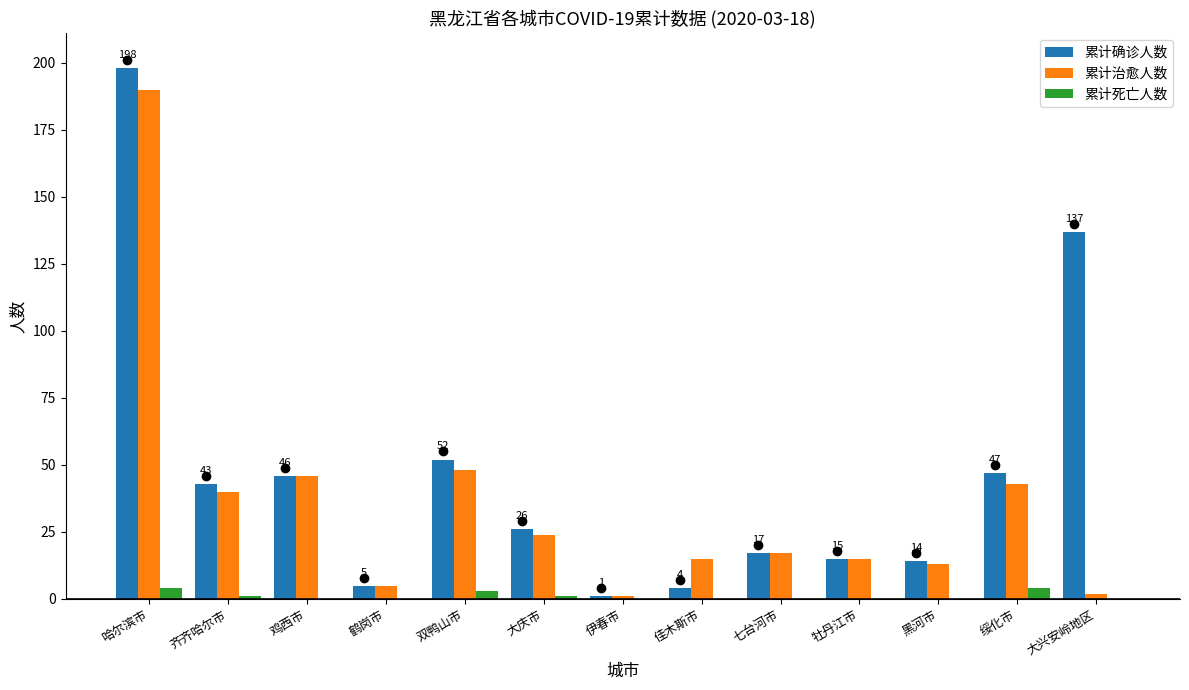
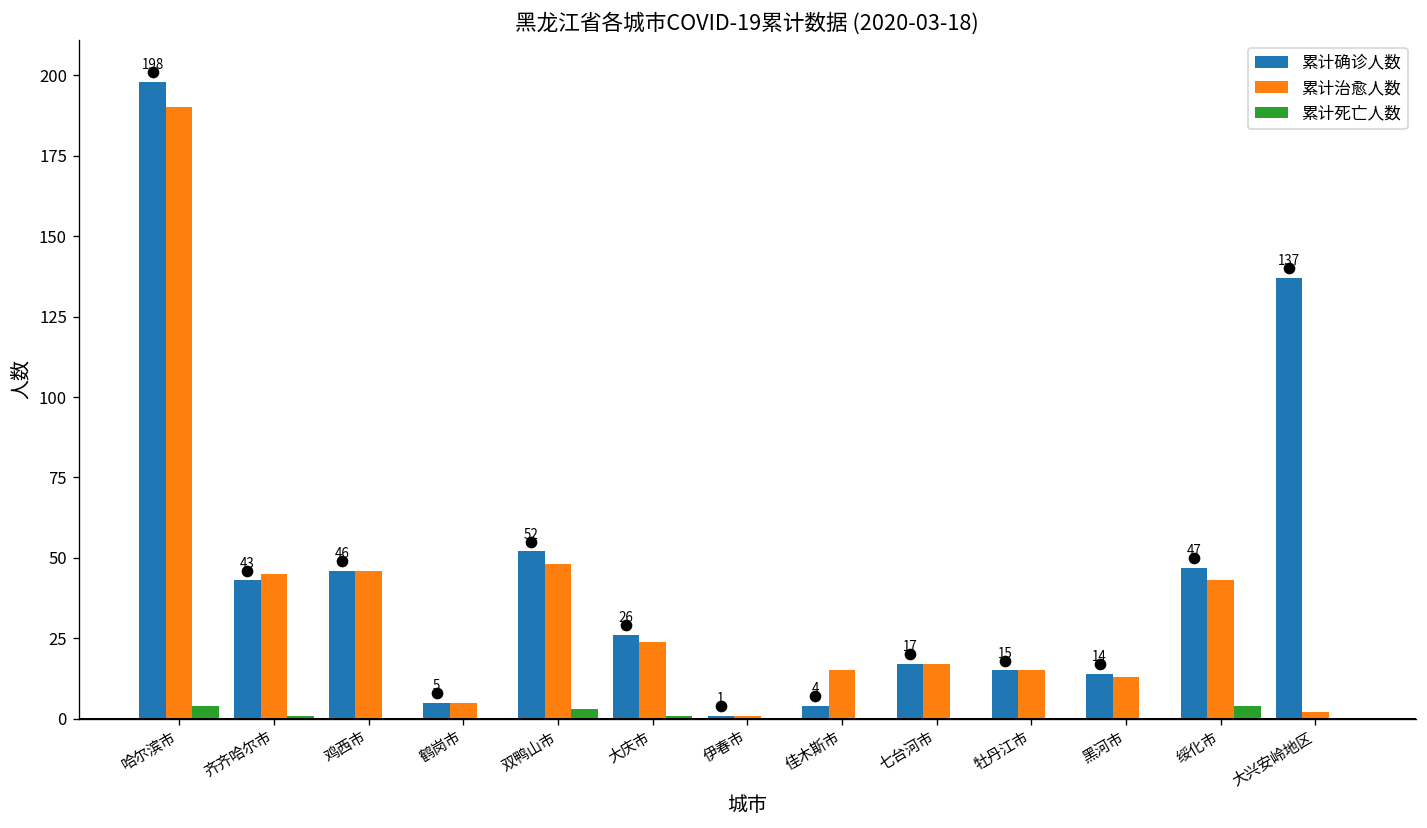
累计治愈人数, 齐齐哈尔市: 40 -> 45
